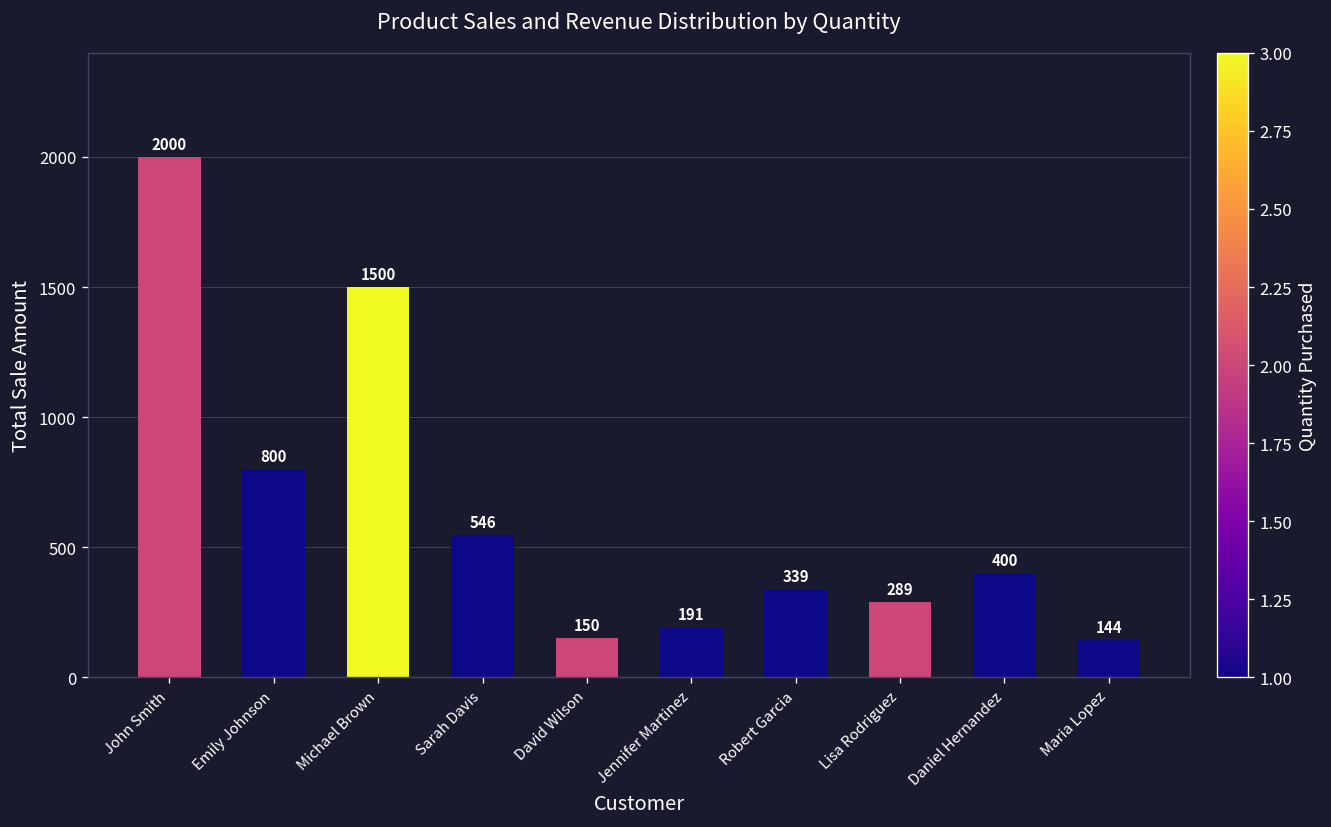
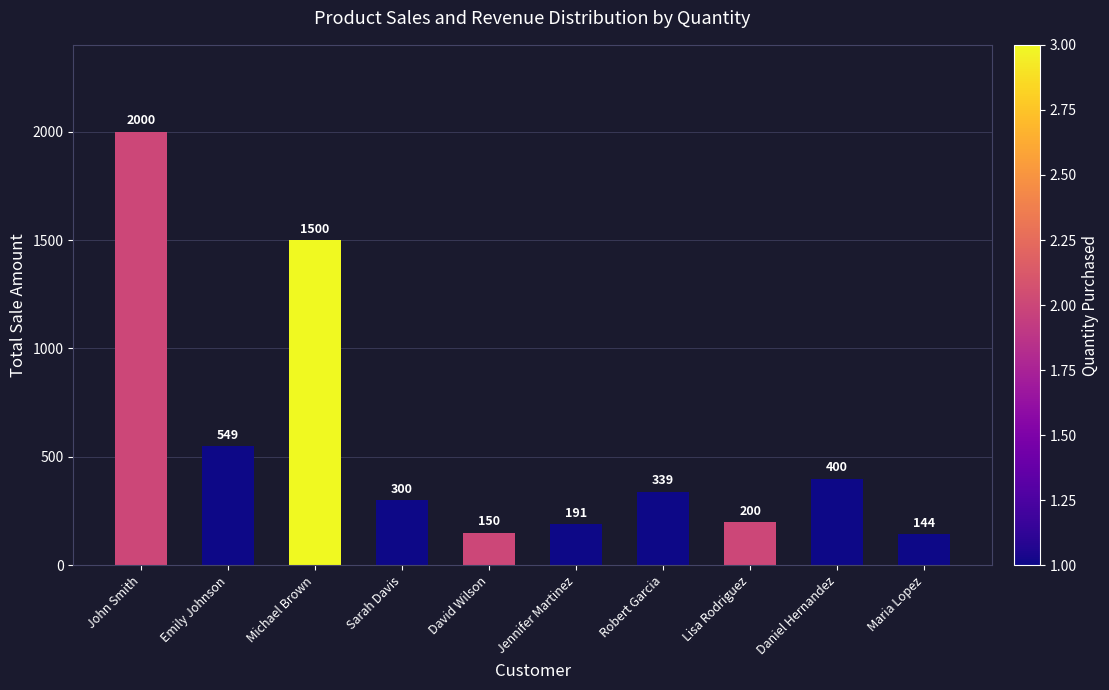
Emily Johnson: 800 -> 549
Sarah Davis: 546 -> 300
Lisa Rodriguez: 289 -> 200
